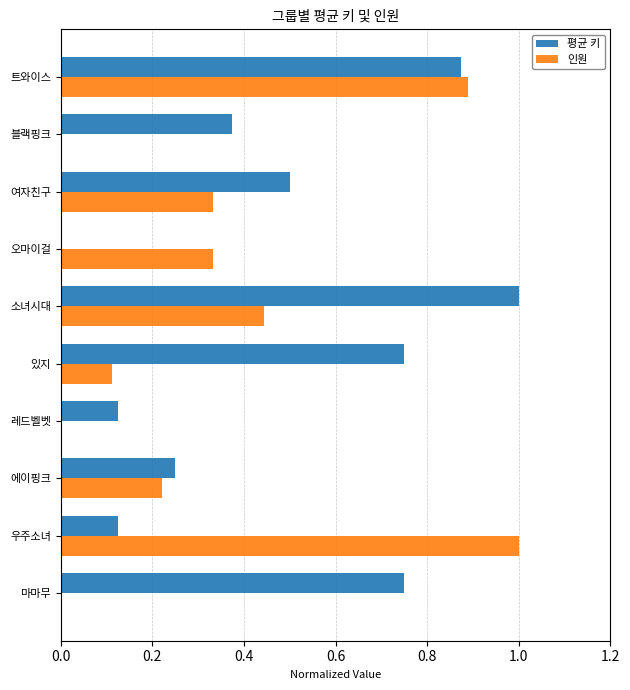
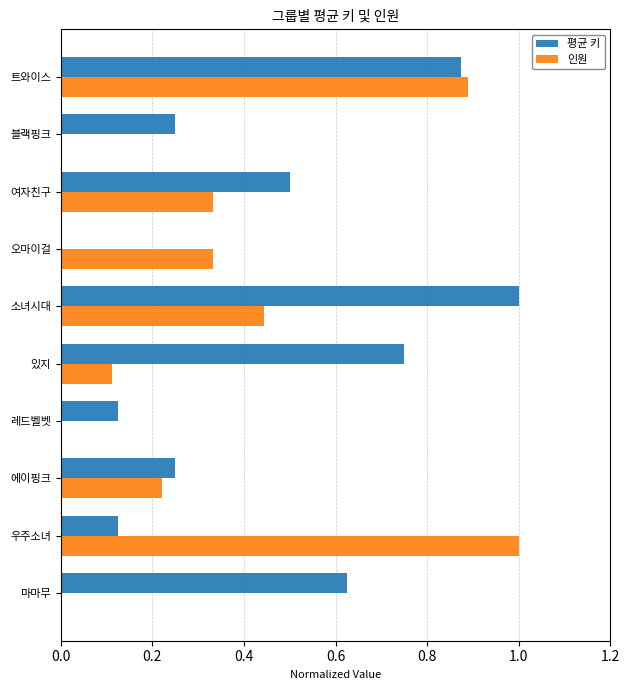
평균 키, 블랙핑크: 0.38 -> 0.25
평균 키, 마마무: 0.75 -> 0.63
